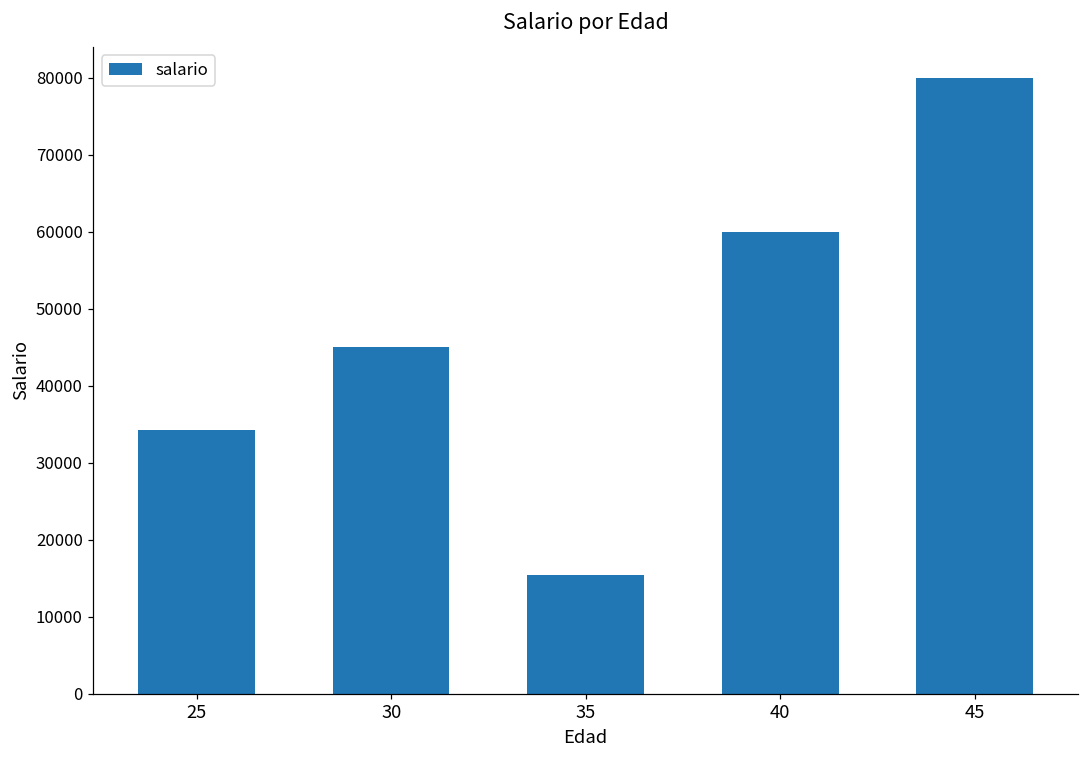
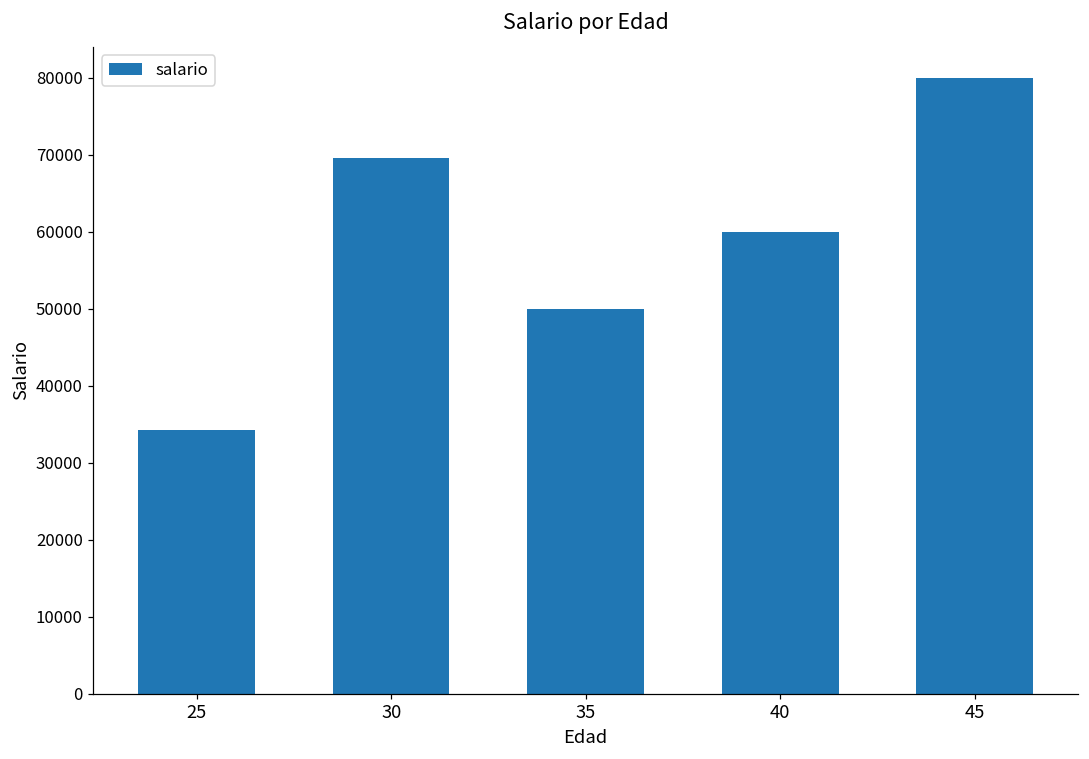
30: 45000 -> 70000
35: 15000 -> 50000
